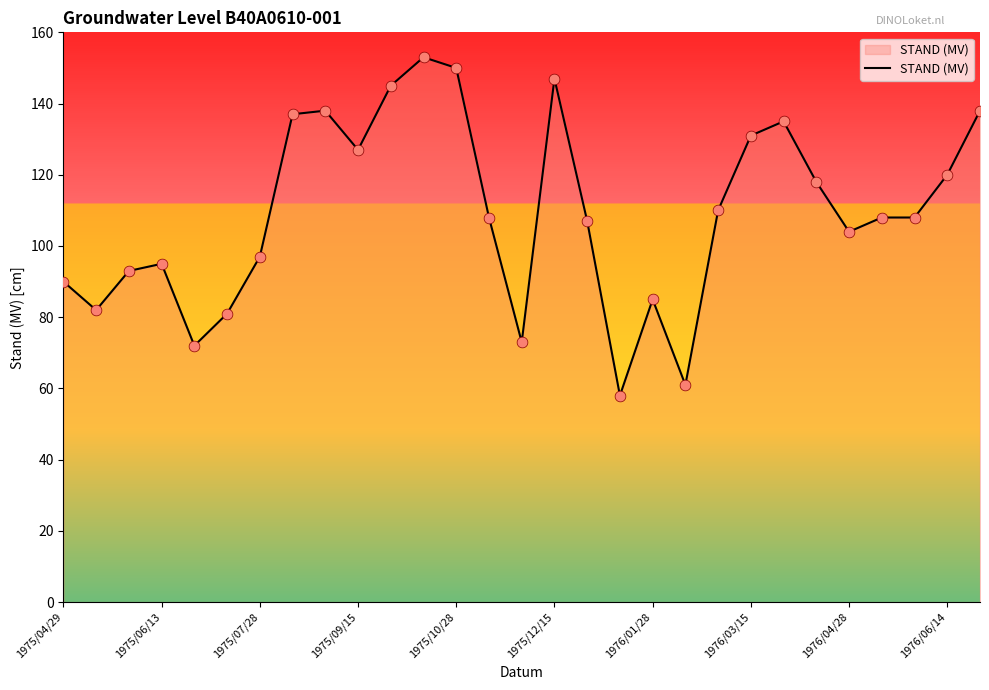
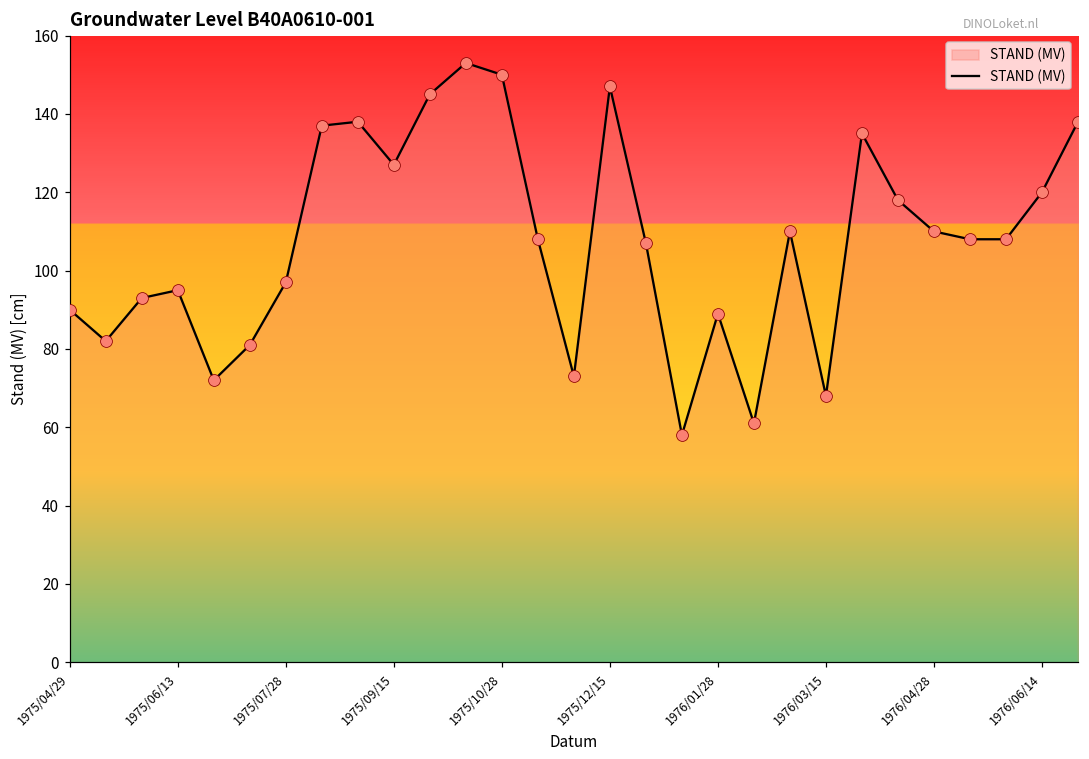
1976/01/28: 85 -> 89
1976/03/15: 131 -> 68
1976/04/28: 104 -> 110
